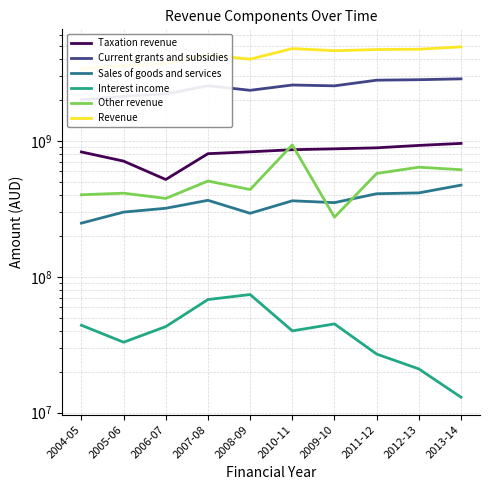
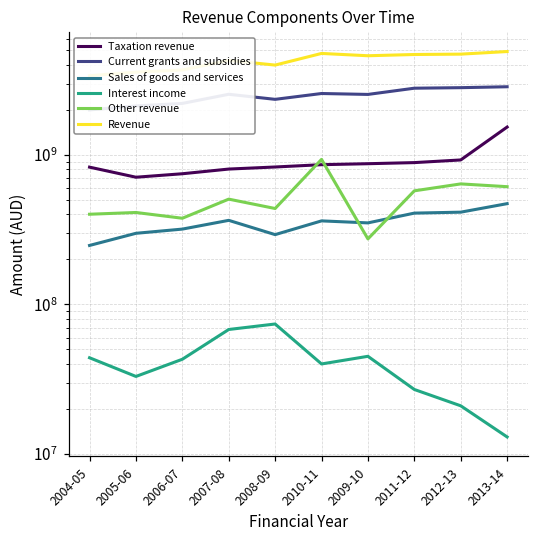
Taxation revenue, 2006-07: 520000000 -> 700000000
Taxation revenue, 2013-14: 1000000000 -> 1500000000
